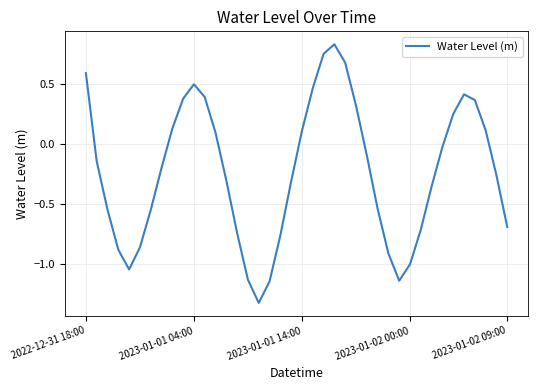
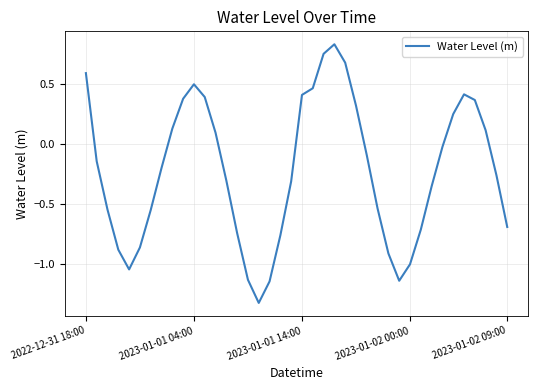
2023-01-01 14:00: 0.11 -> 0.41
